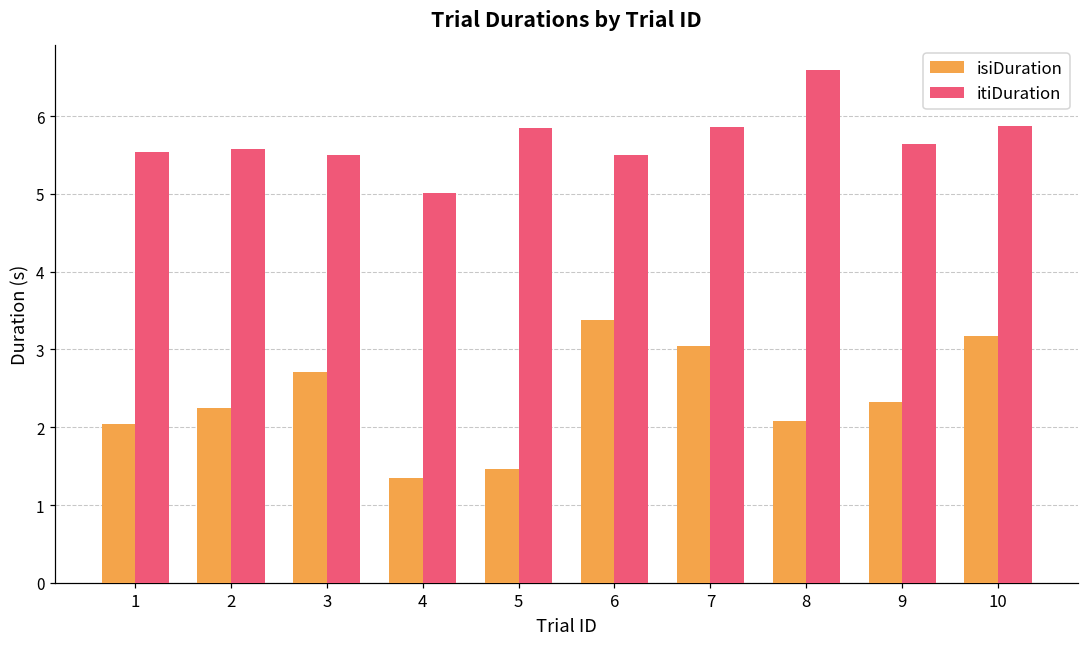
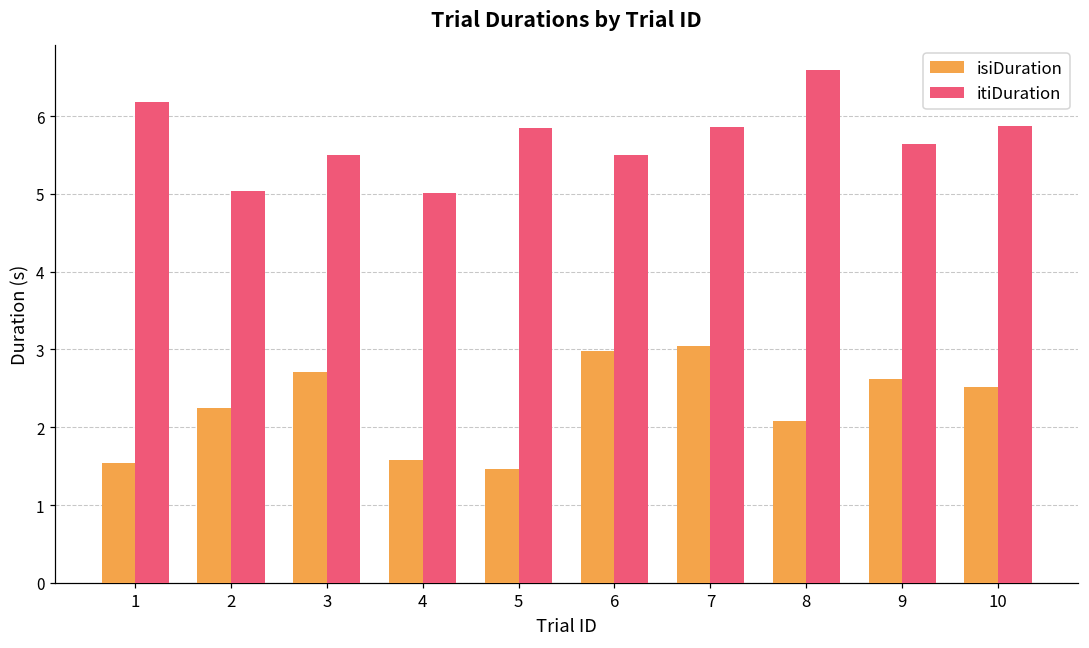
isiDuration, 1: 2.0 -> 1.5
itiDuration, 1: 5.5 -> 6.2
itiDuration, 2: 5.6 -> 5.0
isiDuration, 4: 1.3 -> 1.6
isiDuration, 6: 3.4 -> 3.0
isiDuration, 9: 2.3 -> 2.6
isiDuration, 10: 3.2 -> 2.5
